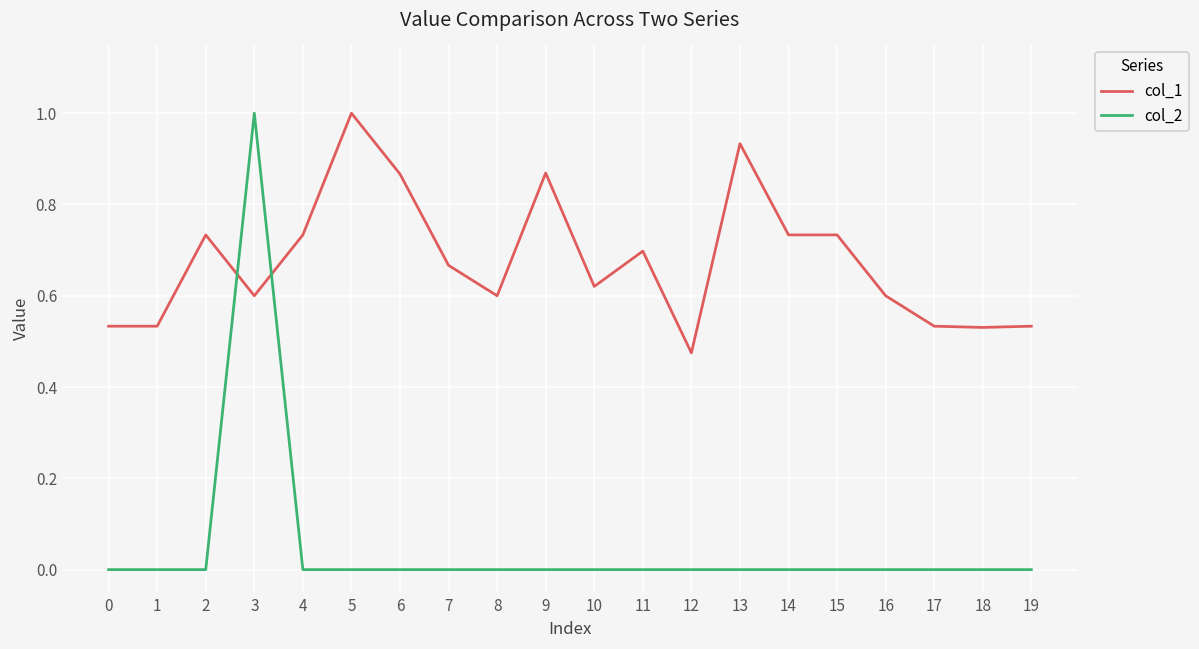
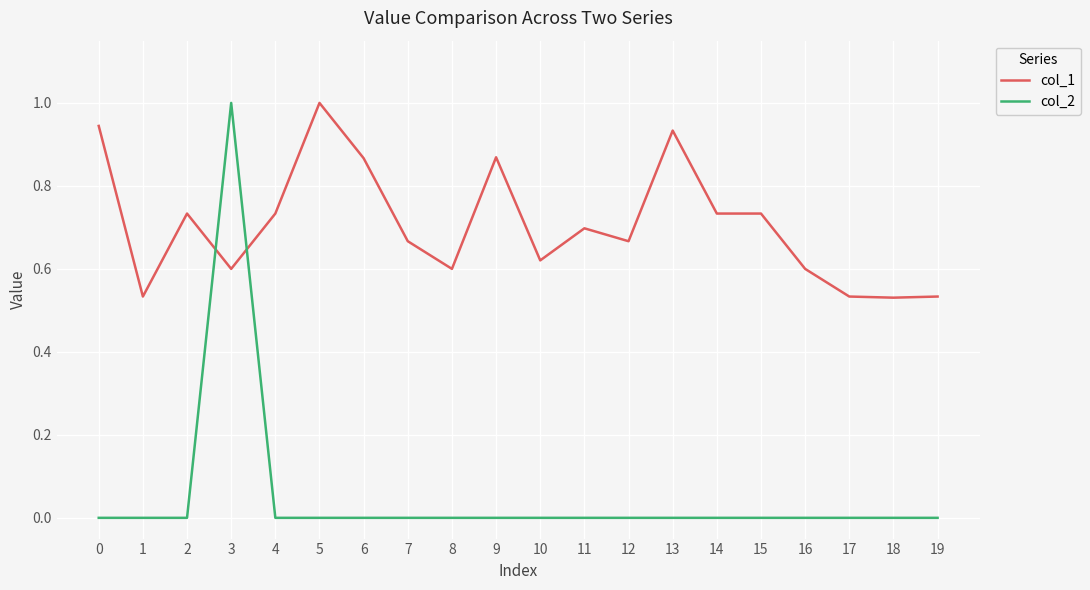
col_1, 0: 0.53 -> 0.94
col_1, 12: 0.47 -> 0.67
